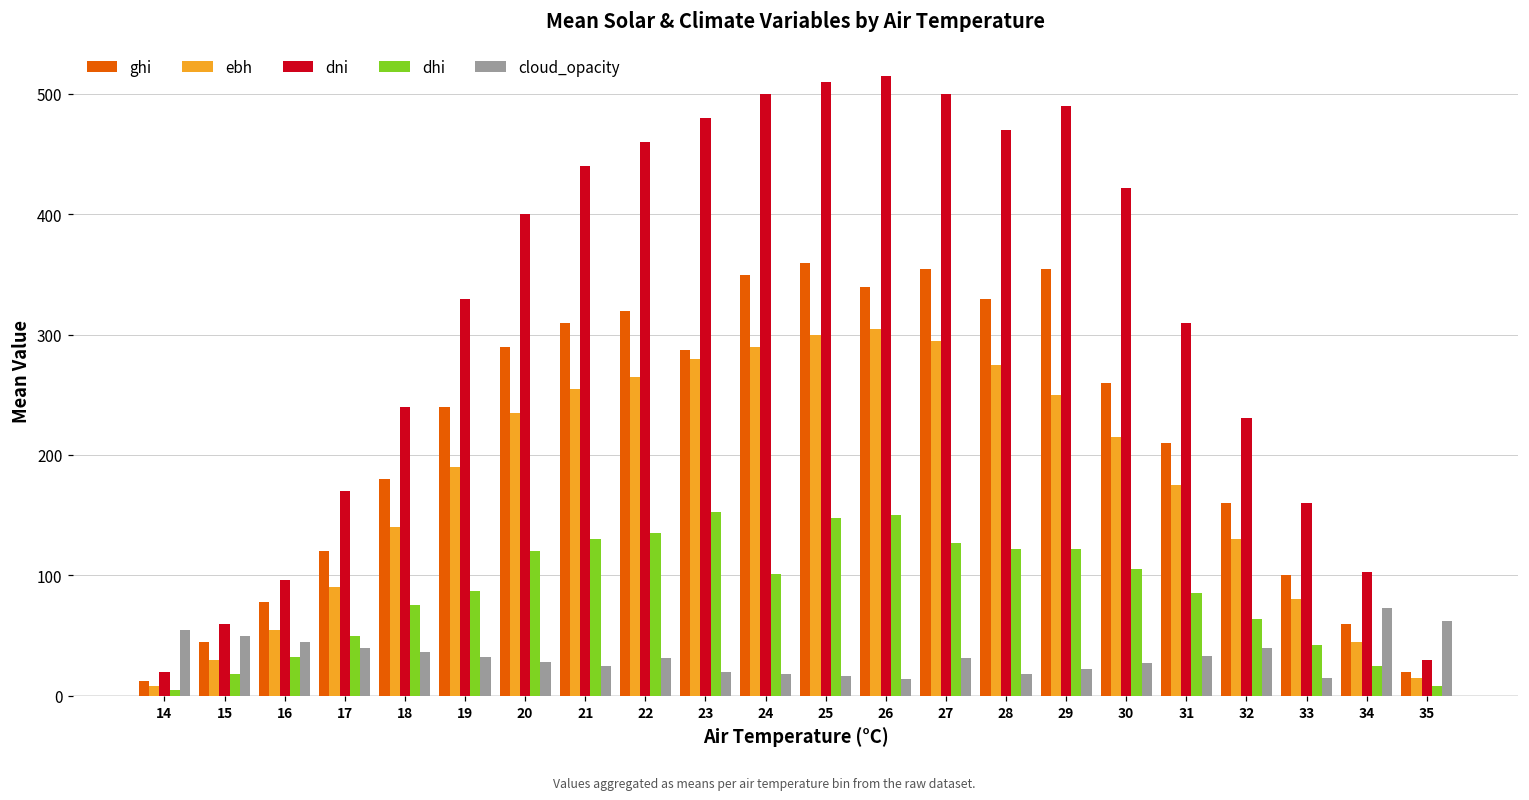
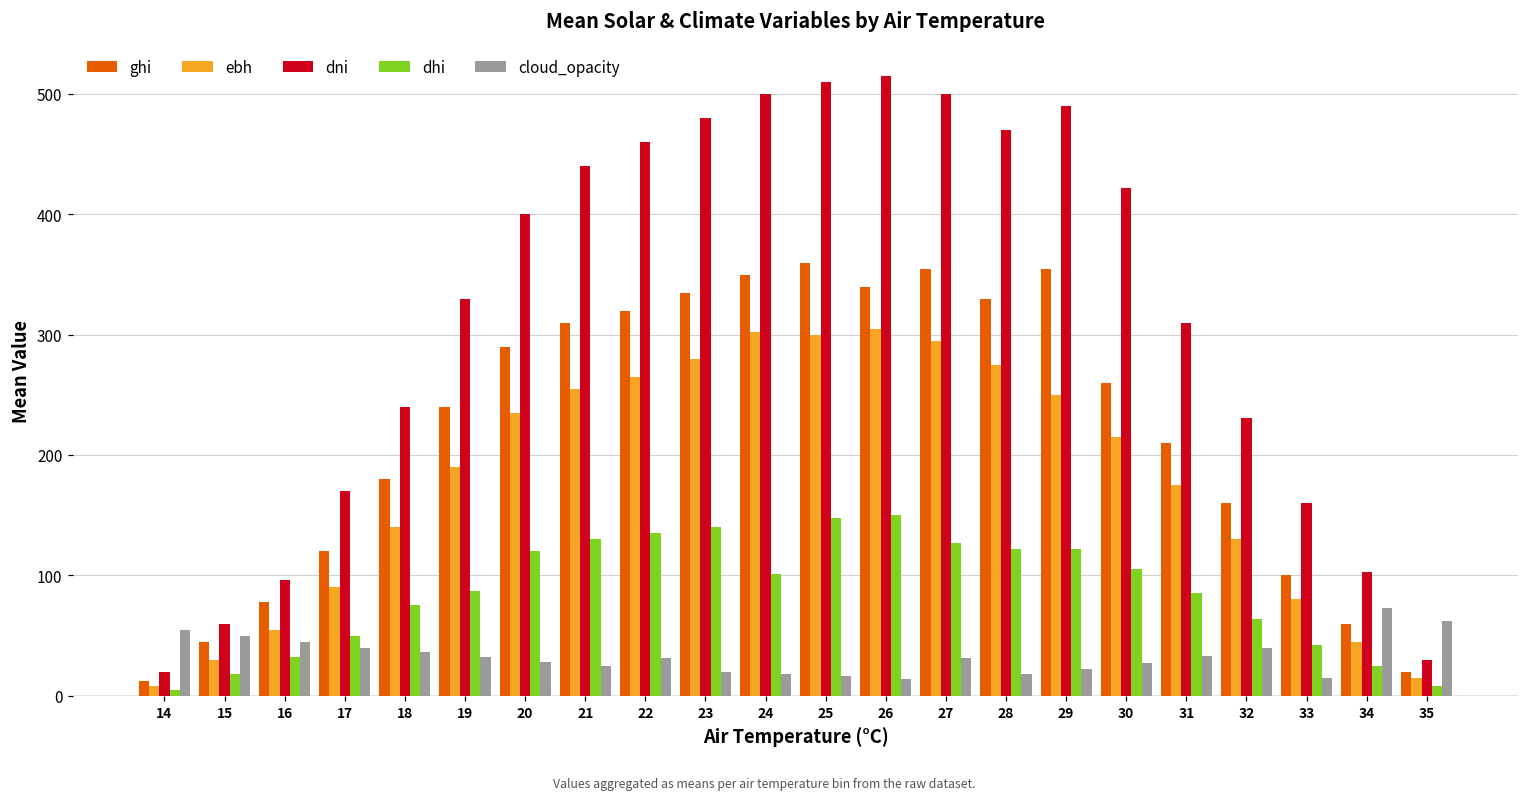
ghi, 23: 287 -> 335
dhi, 23: 153 -> 140
ebh, 24: 290 -> 302
